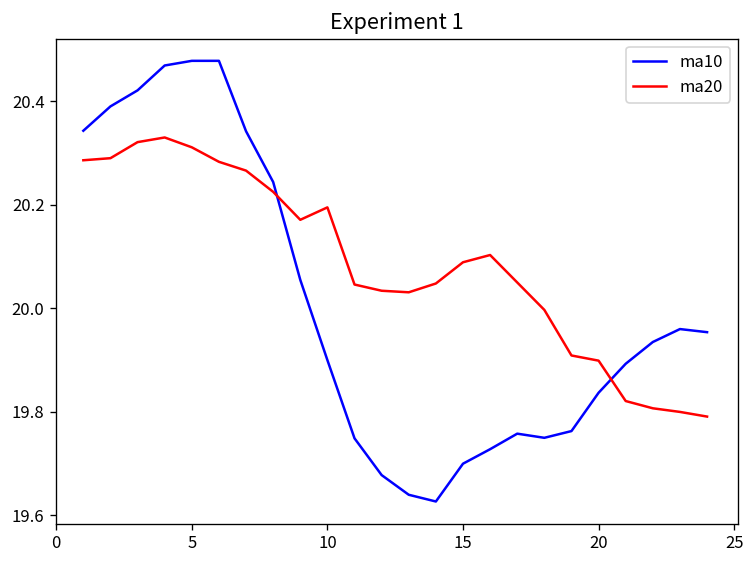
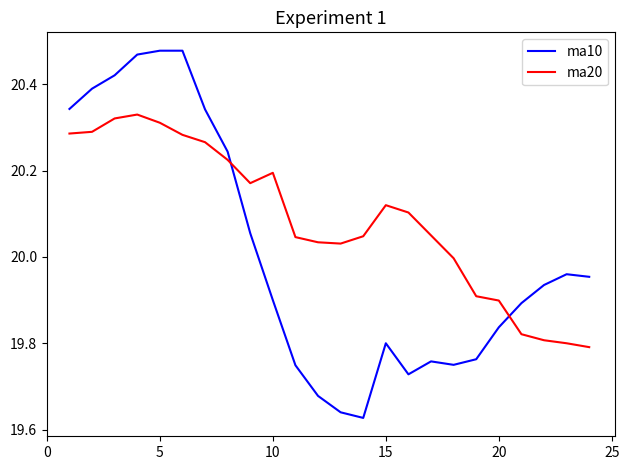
ma10, 15: 19.7 -> 19.8
ma20, 15: 20.09 -> 20.12
